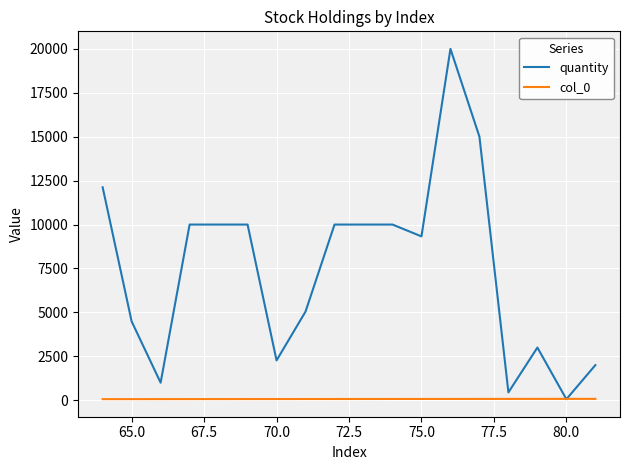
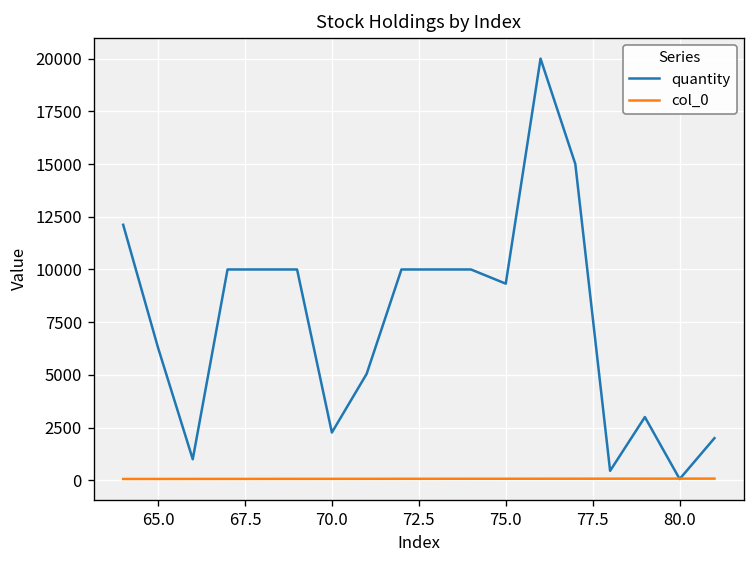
quantity, 65.0: 4500 -> 6300
